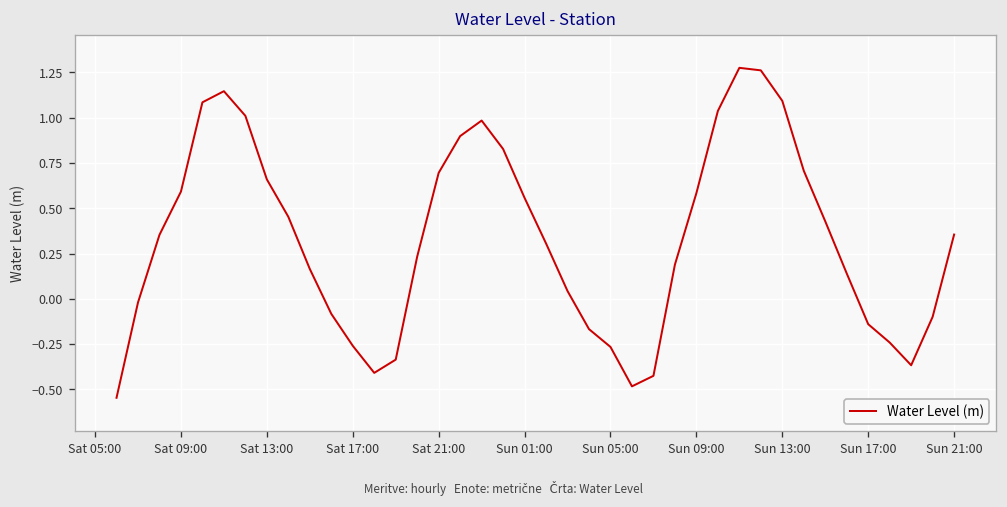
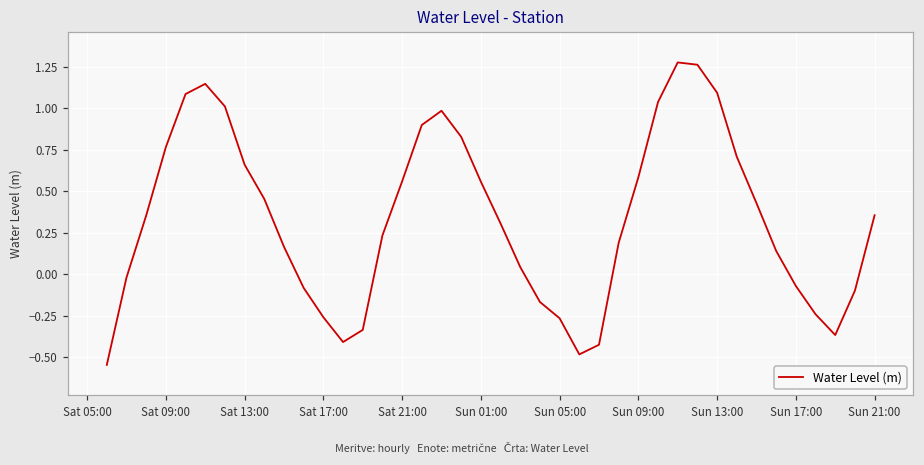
Sat 09:00: 0.59 -> 0.77
Sat 21:00: 0.70 -> 0.56
Sun 17:00: -0.14 -> -0.07
